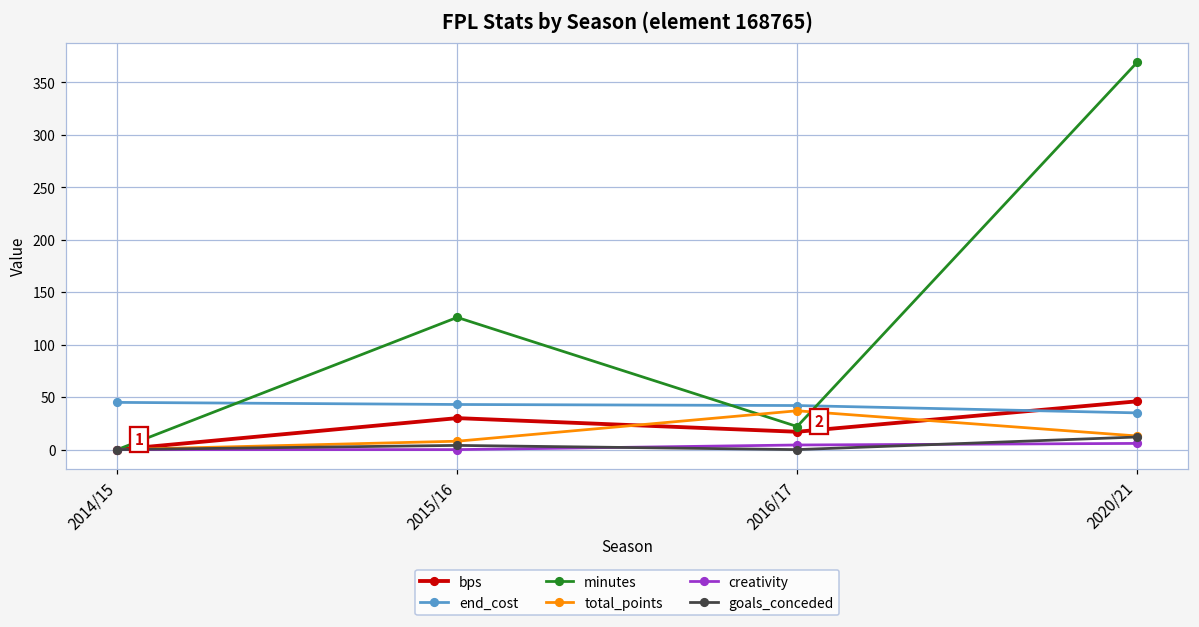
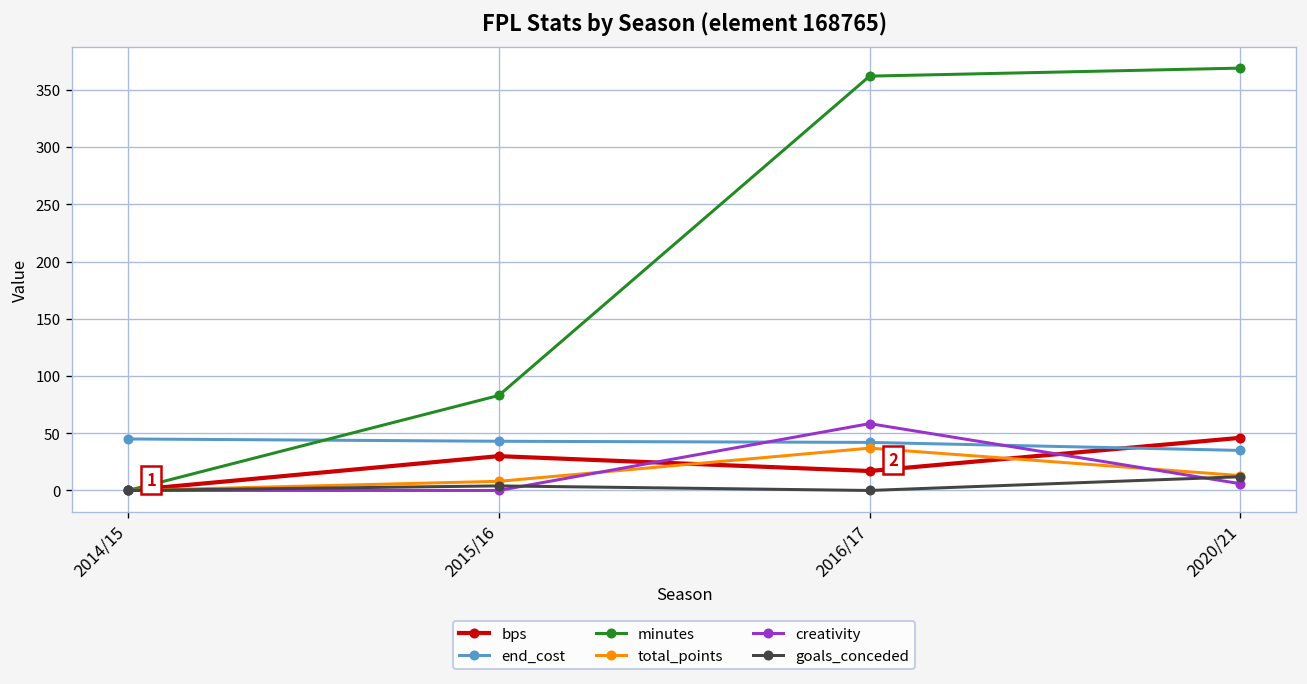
minutes, 2015/16: 130 -> 80
minutes, 2016/17: 20 -> 360
creativity, 2016/17: 0 -> 60
